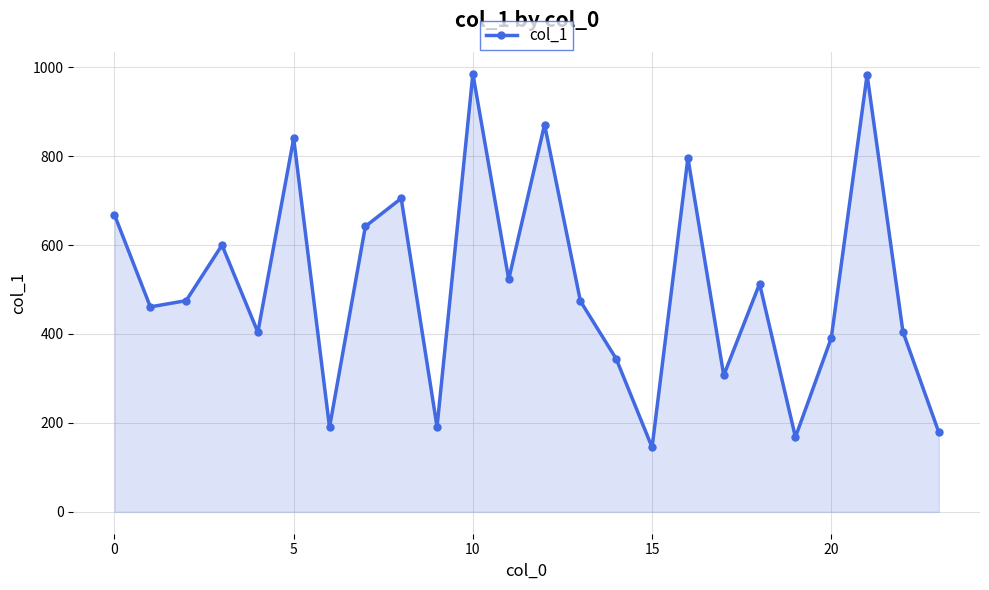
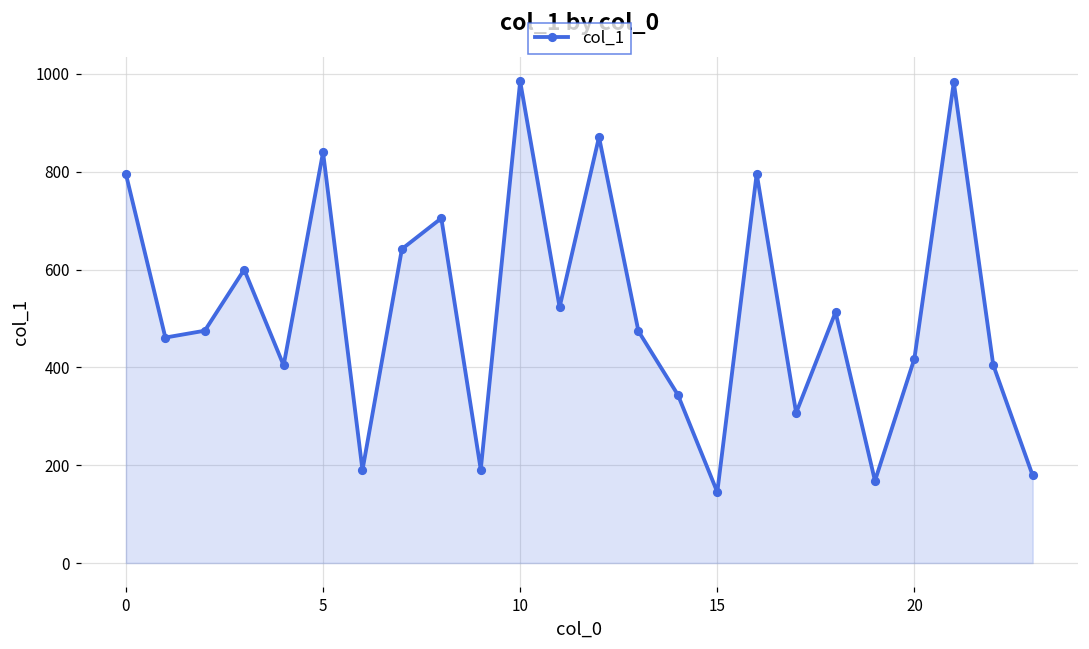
0: 670 -> 800
20: 390 -> 420
